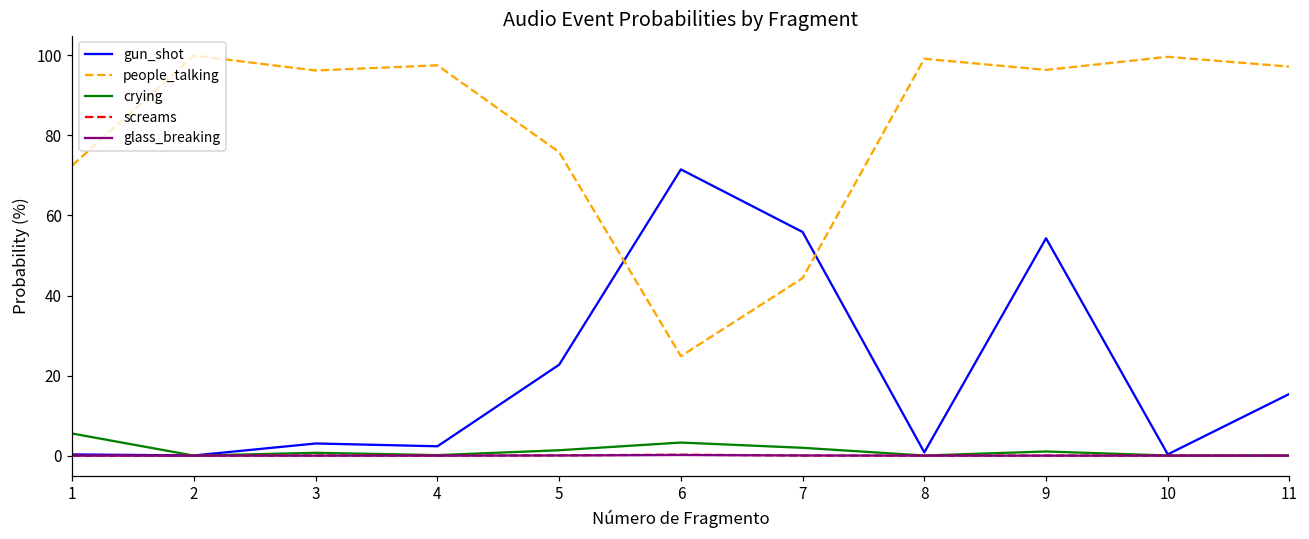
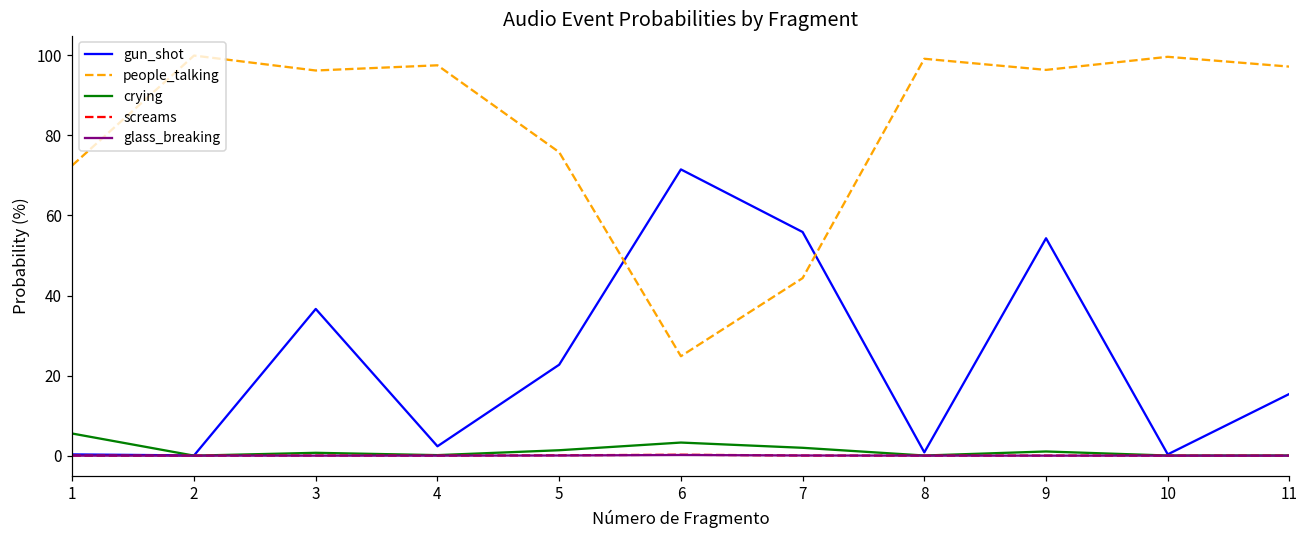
gun_shot, 3: 3 -> 37
